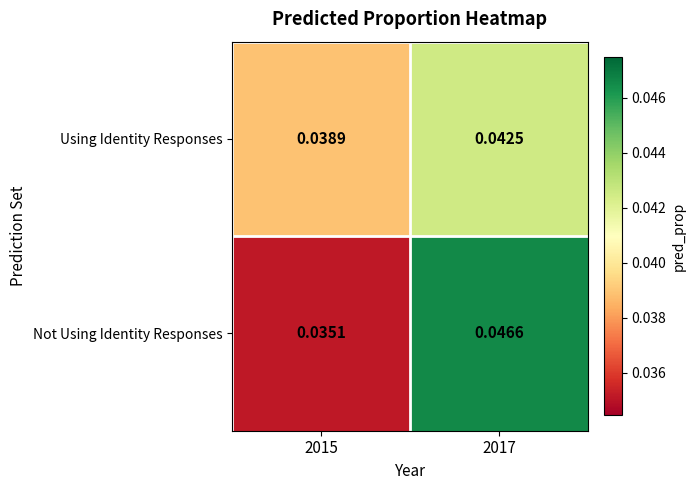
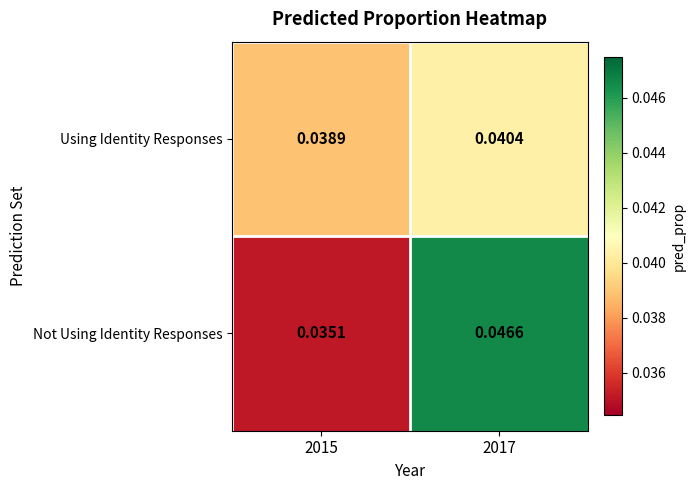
Using Identity Responses, 2017: 0.0425 -> 0.0404
